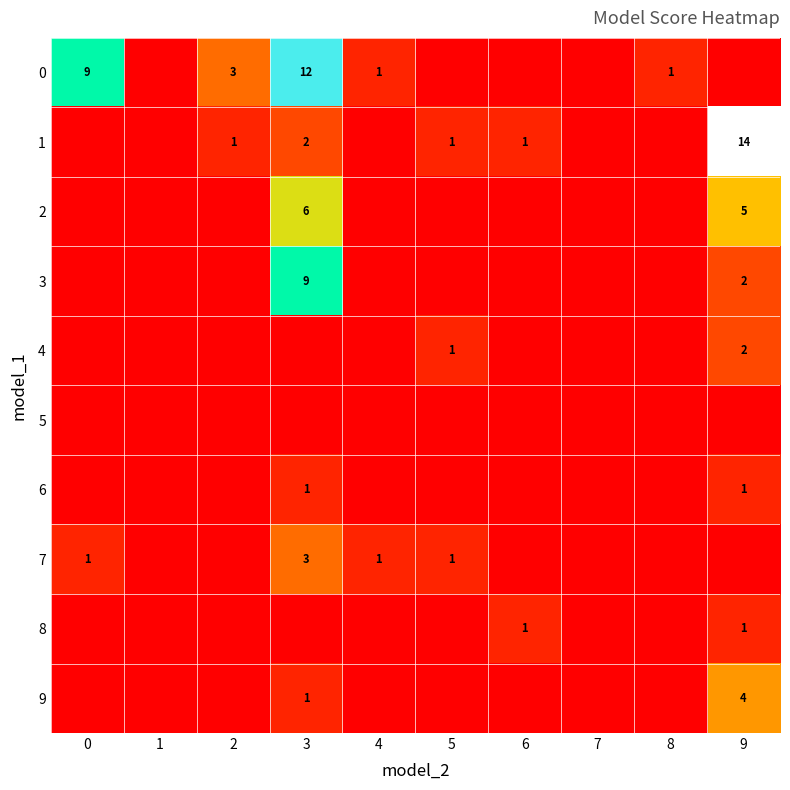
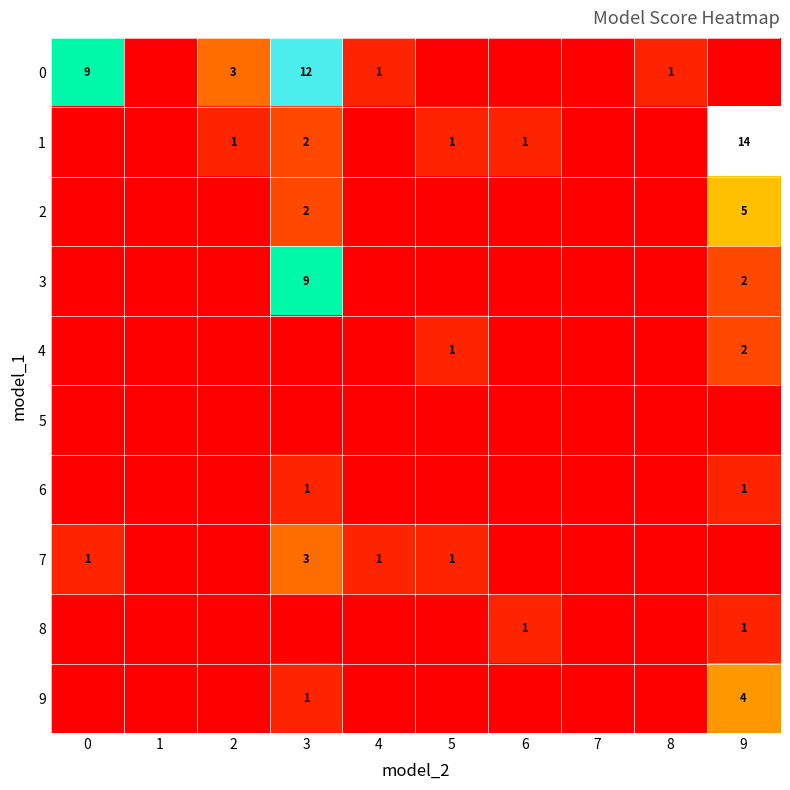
2, 3: 6 -> 2
